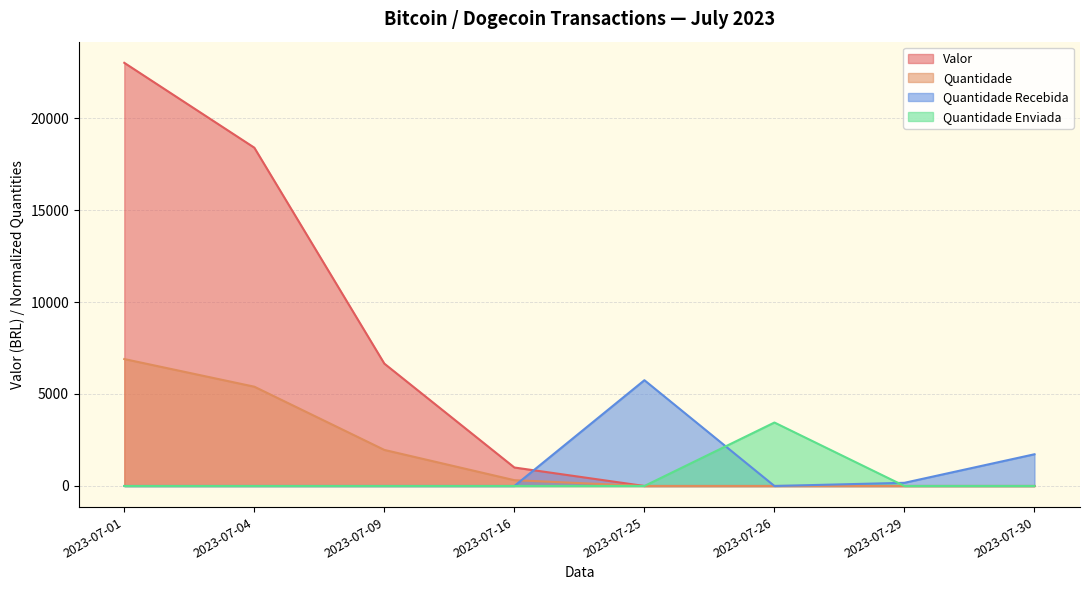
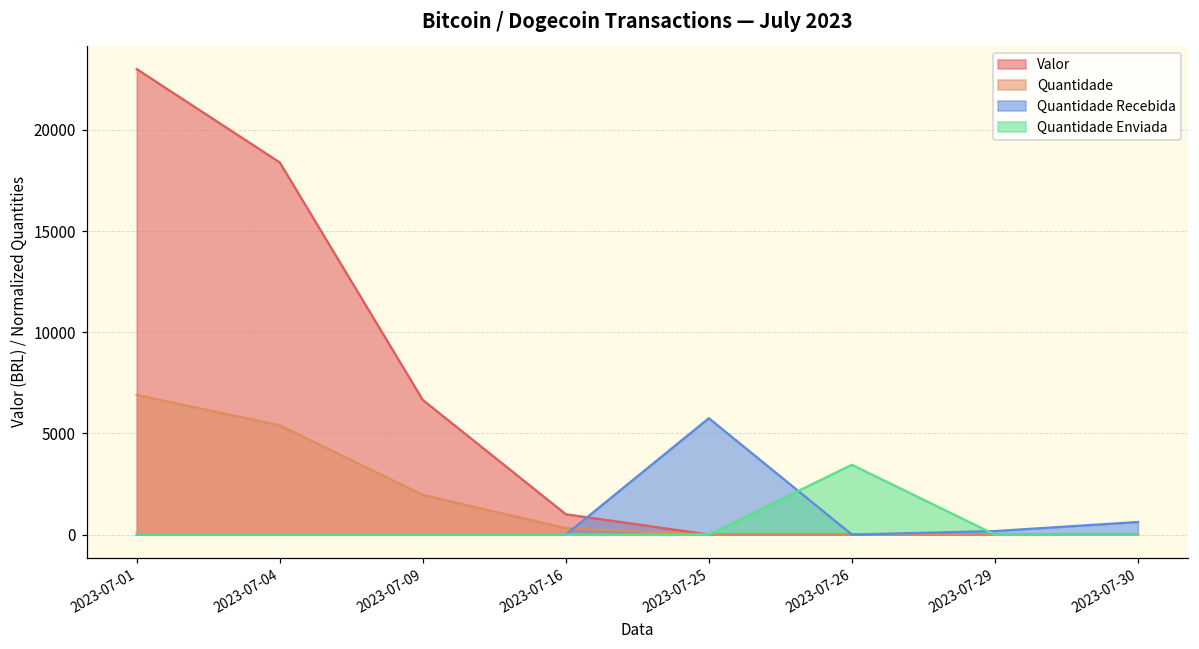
Quantidade Recebida, 2023-07-30: 1700 -> 600
